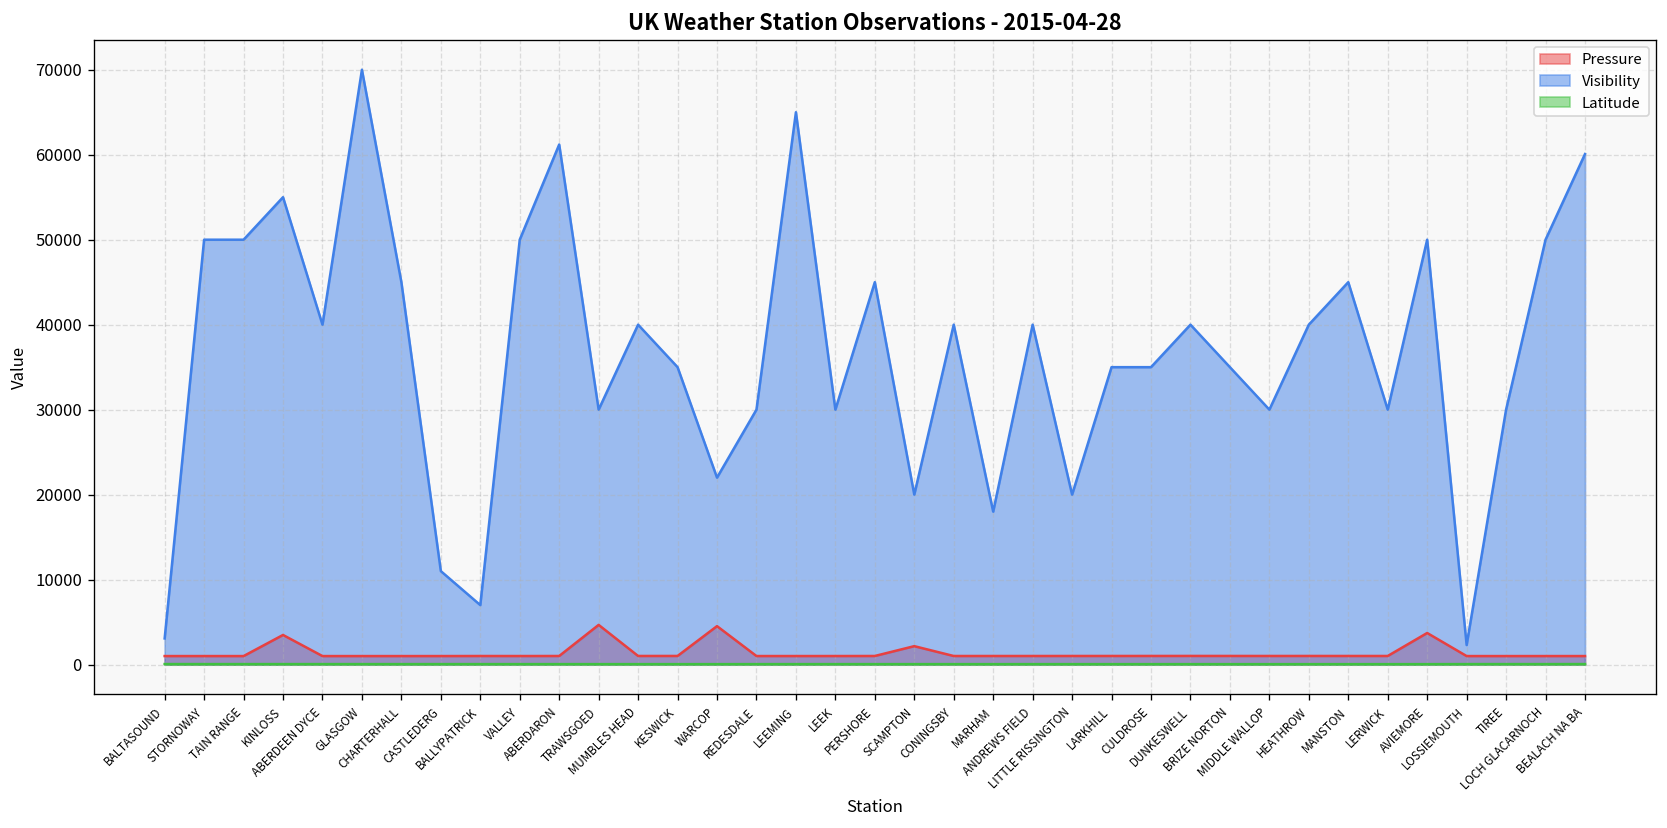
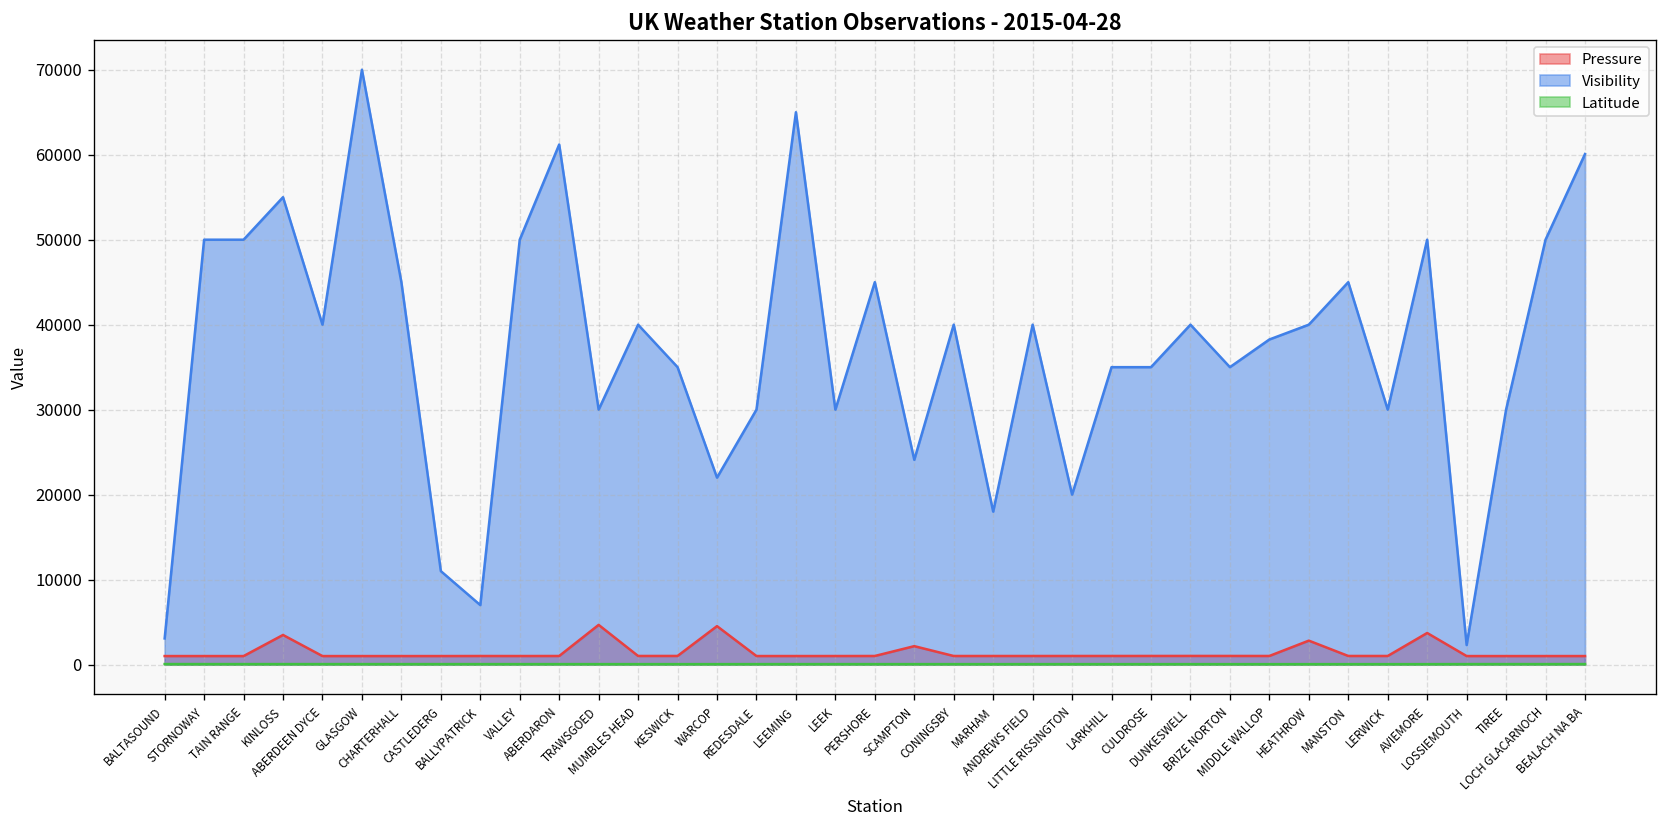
Visibility, SCAMPTON: 20000 -> 24000
Visibility, MIDDLE WALLOP: 30000 -> 38000
Pressure, HEATHROW: 1000 -> 3000
